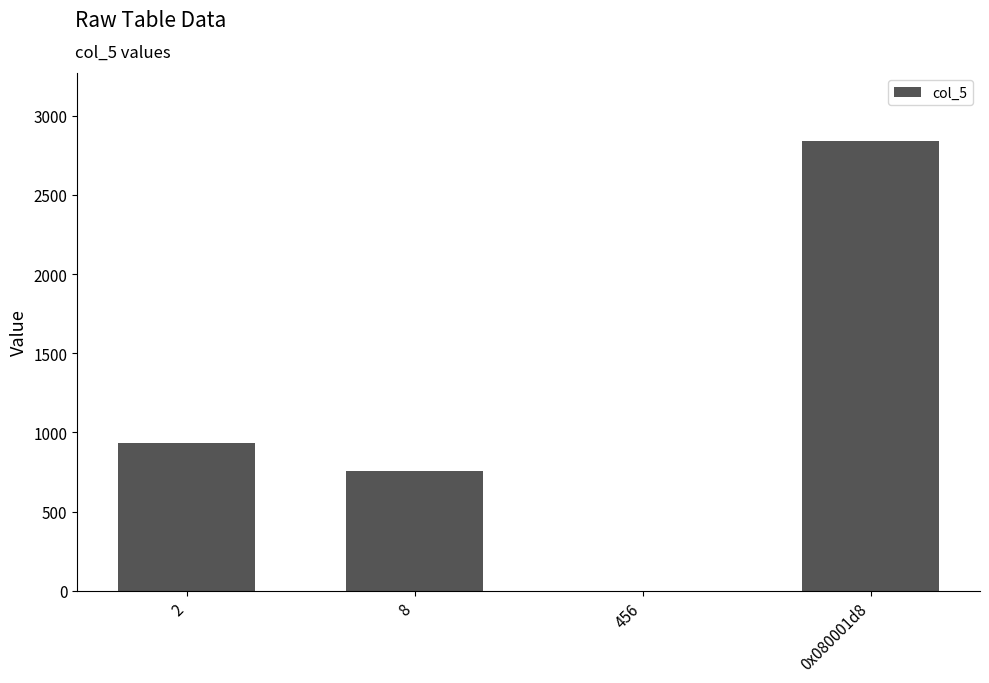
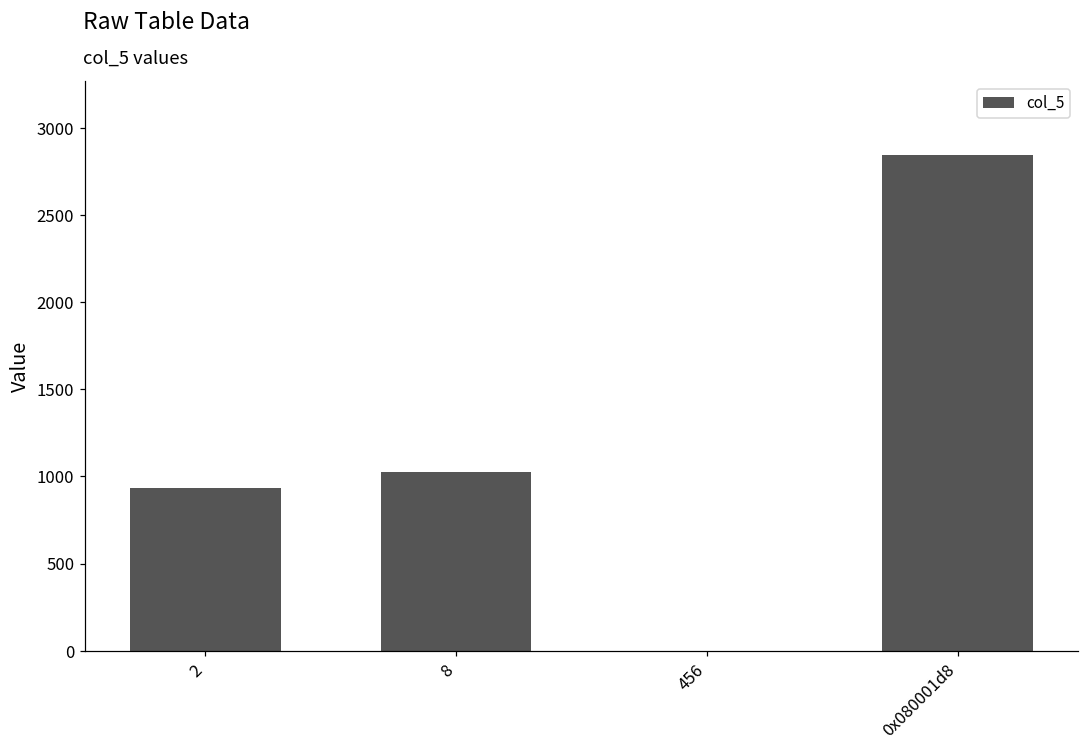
8: 760 -> 1020
